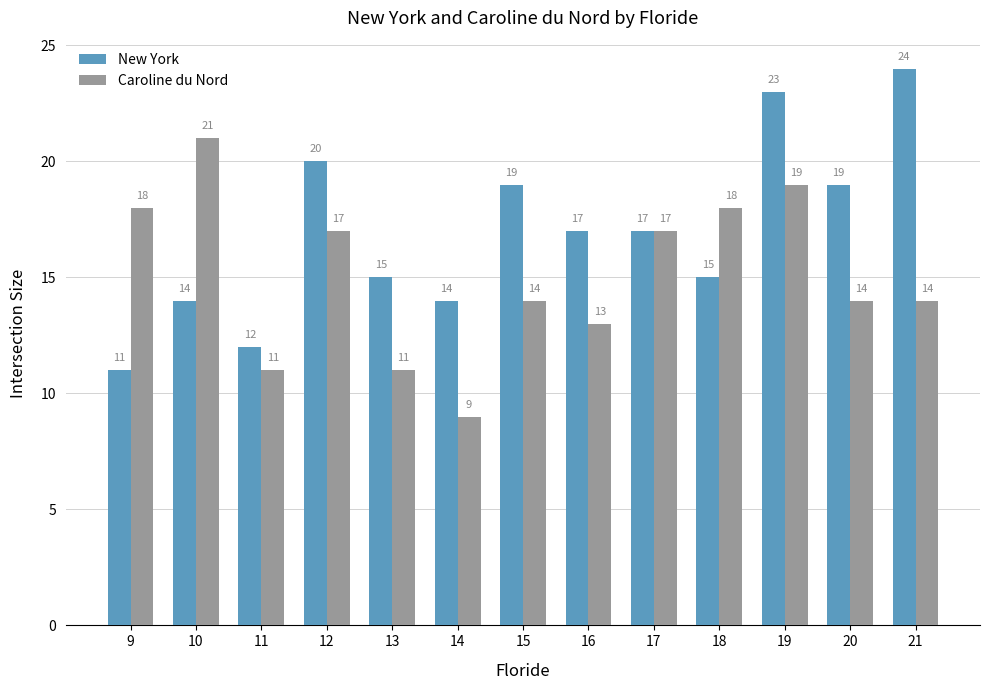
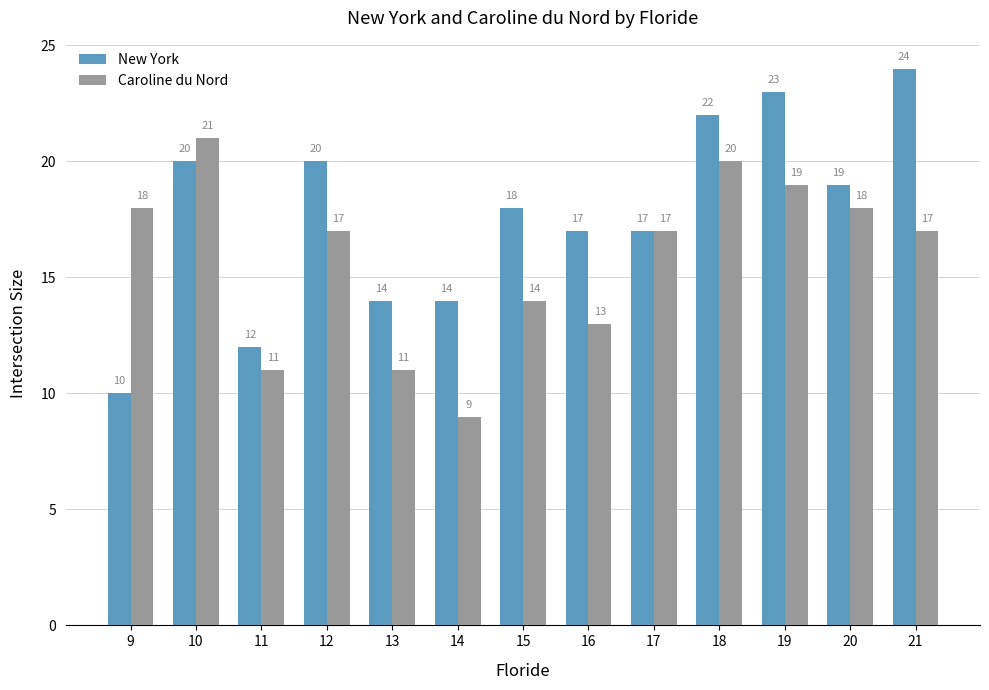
New York, 9: 11 -> 10
New York, 10: 14 -> 20
New York, 13: 15 -> 14
New York, 15: 19 -> 18
New York, 18: 15 -> 22
Caroline du Nord, 18: 18 -> 20
Caroline du Nord, 20: 14 -> 18
Caroline du Nord, 21: 14 -> 17
